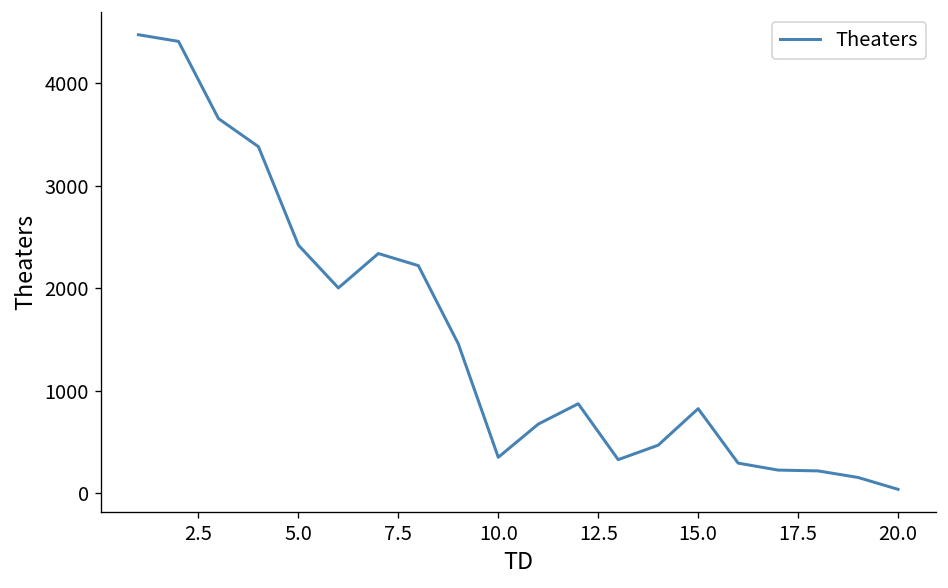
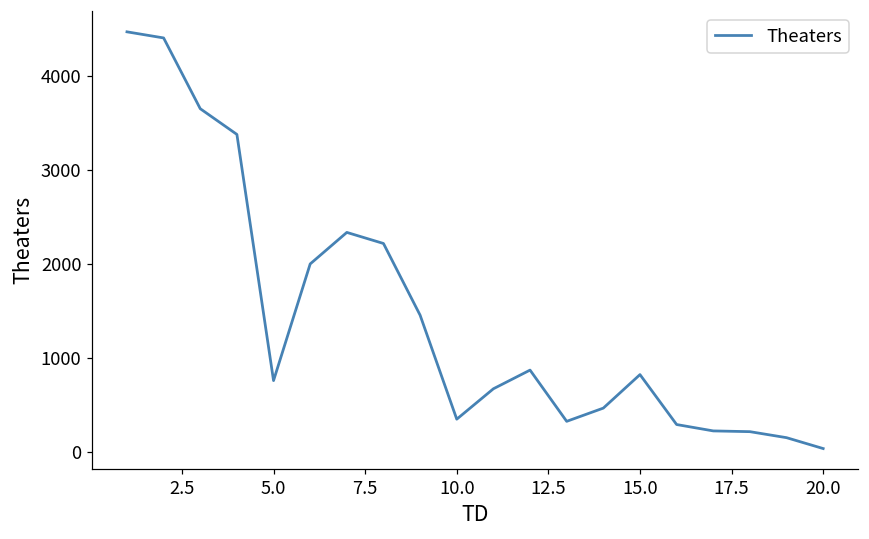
5.0: 2400 -> 800
